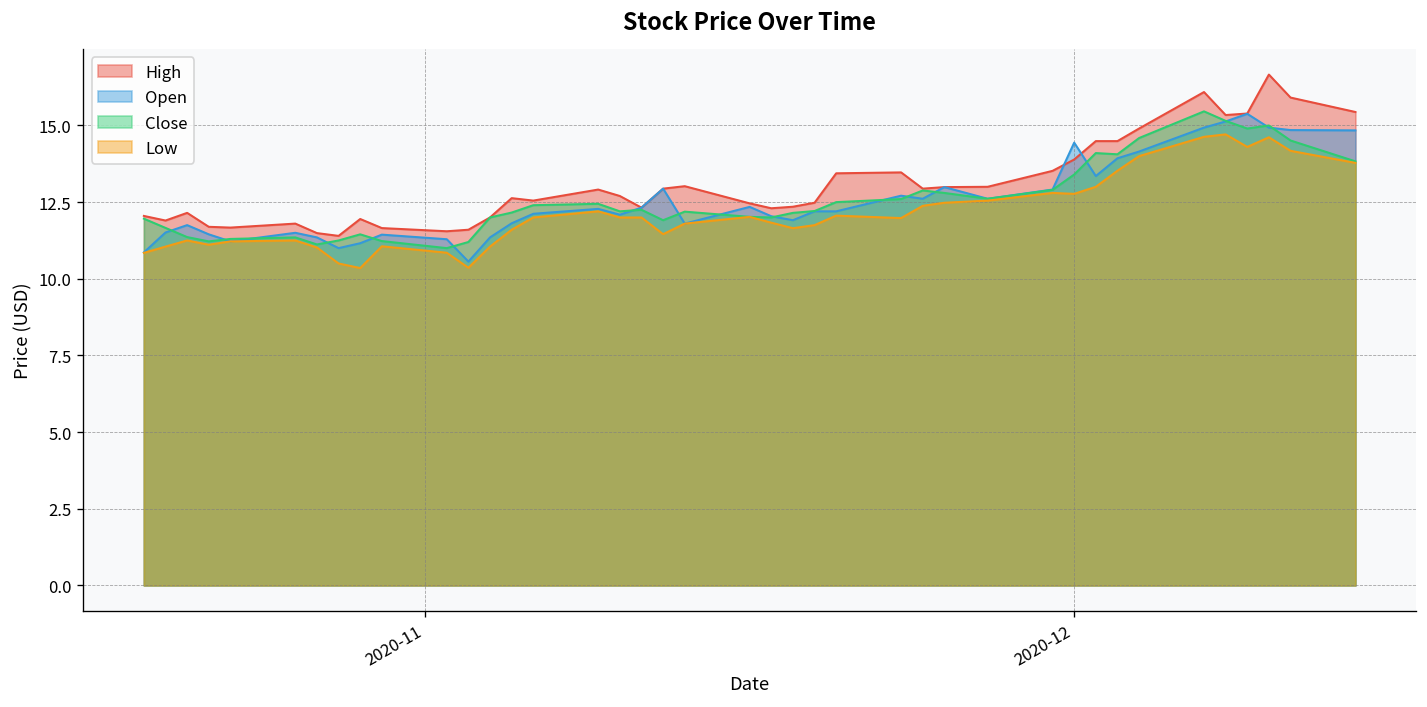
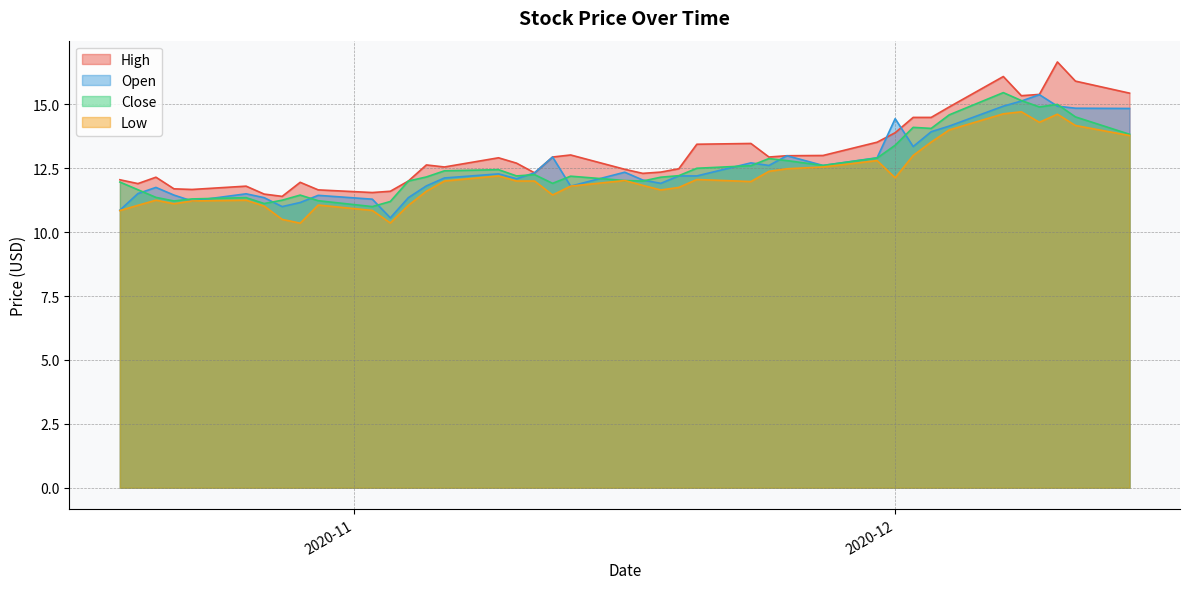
Low, 2020-12: 12.8 -> 12.1
